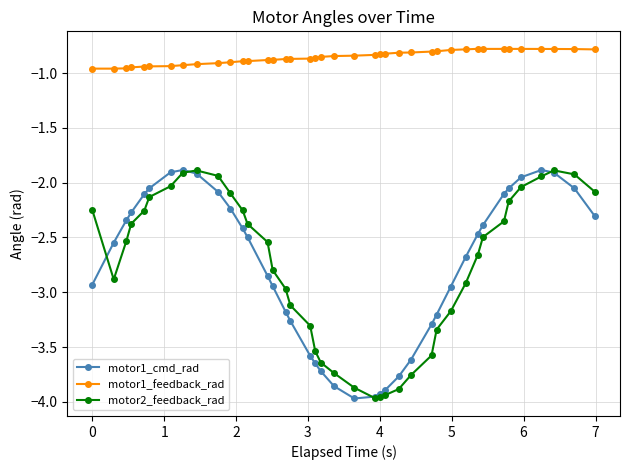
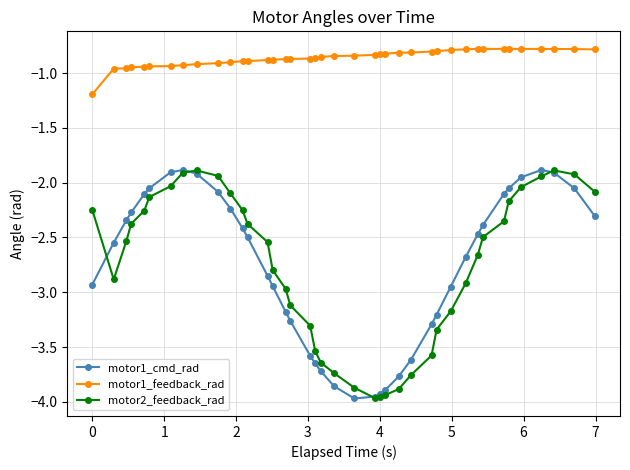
motor1_feedback_rad, 0: -0.96 -> -1.19
